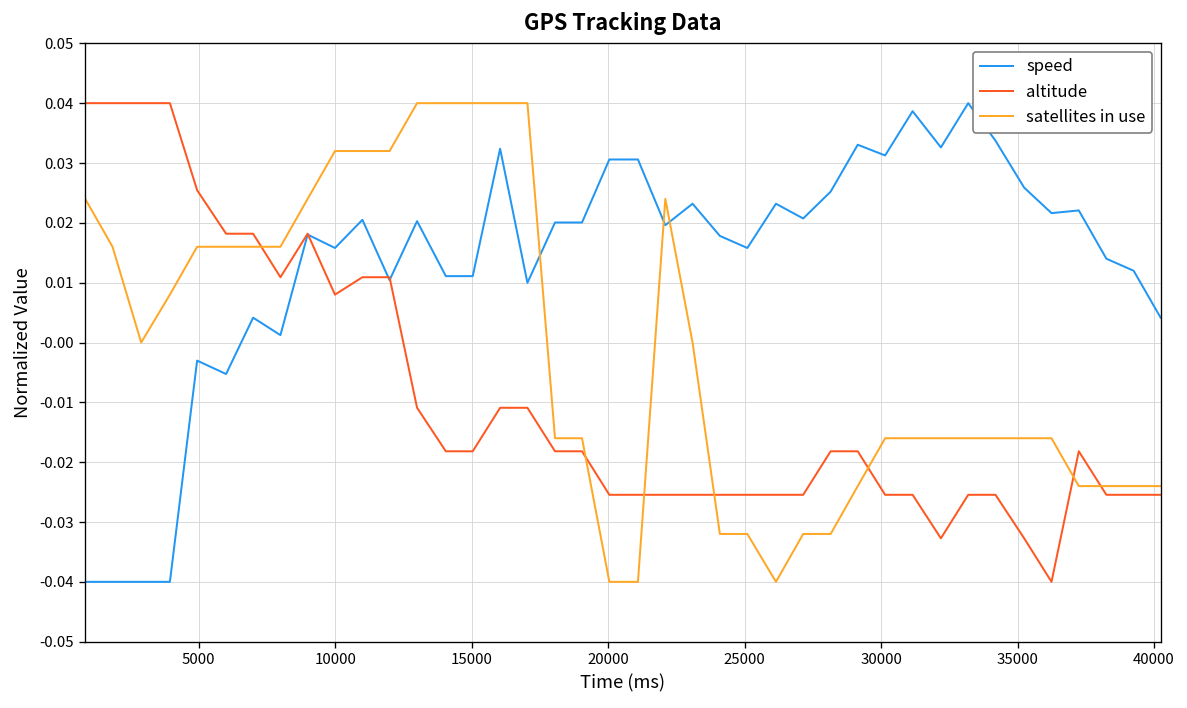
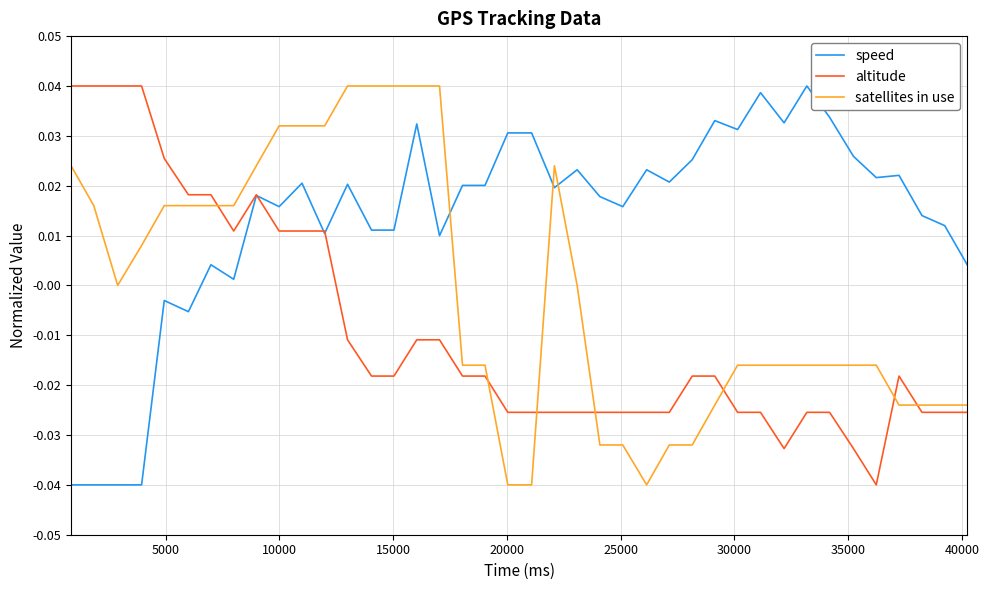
altitude, 10000: 0.008 -> 0.011
